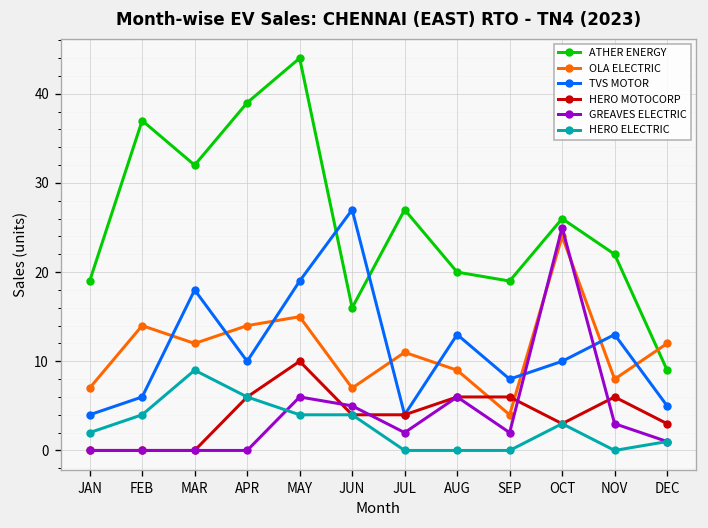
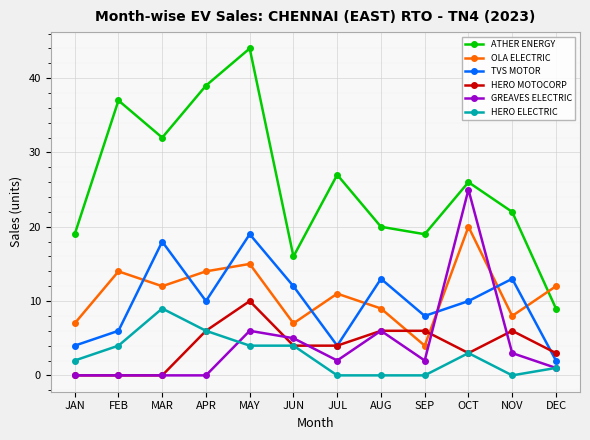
TVS MOTOR, JUN: 27 -> 12
OLA ELECTRIC, OCT: 24 -> 20
TVS MOTOR, DEC: 5 -> 2
